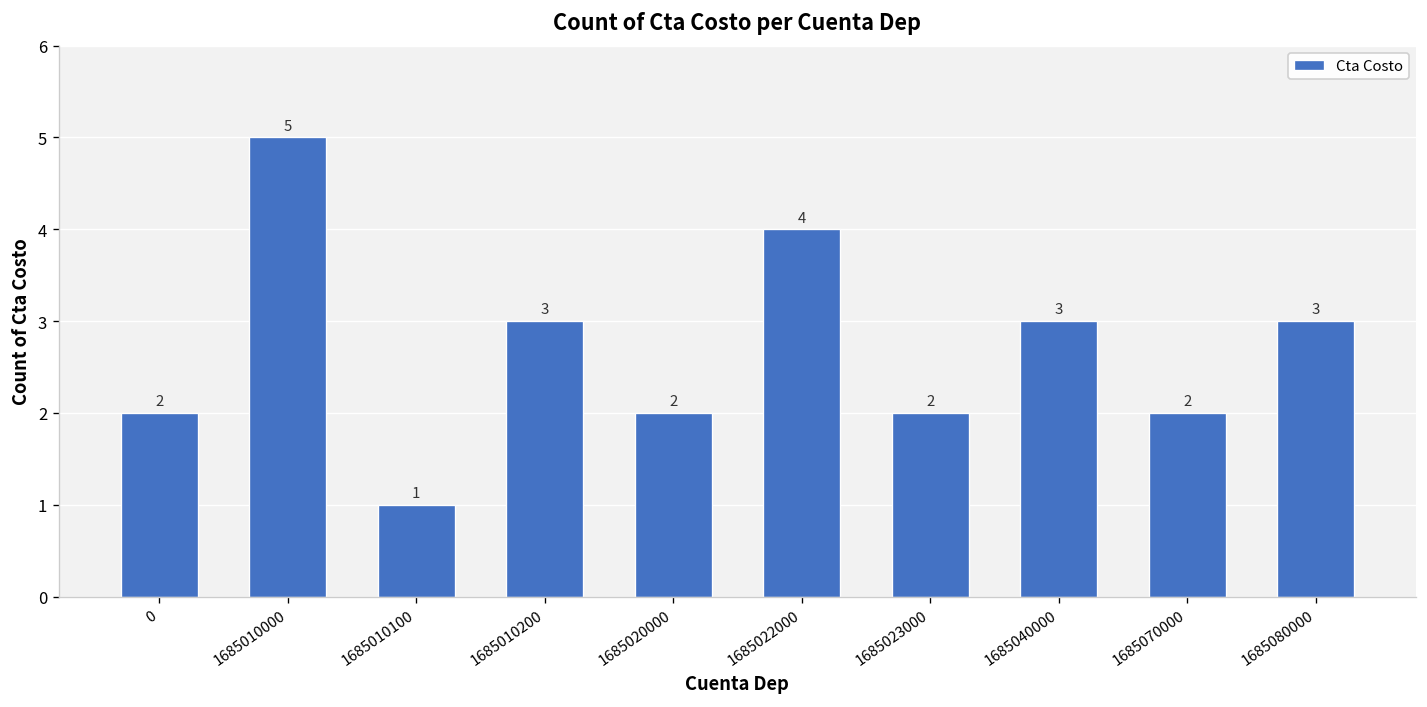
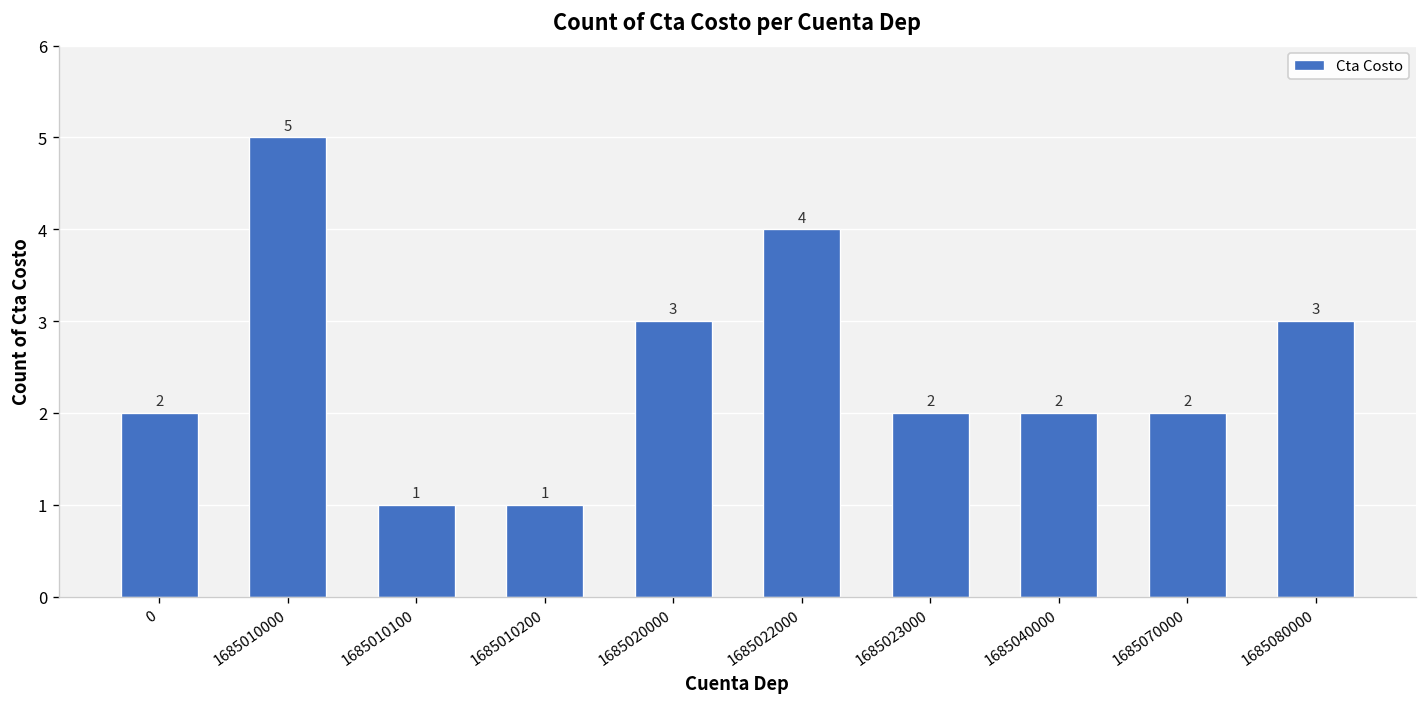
1685010200: 3 -> 1
1685020000: 2 -> 3
1685040000: 3 -> 2
